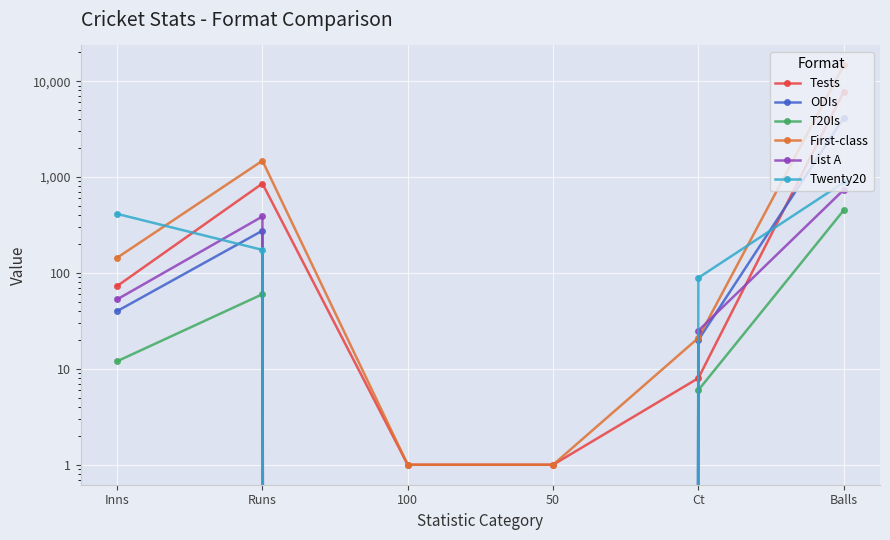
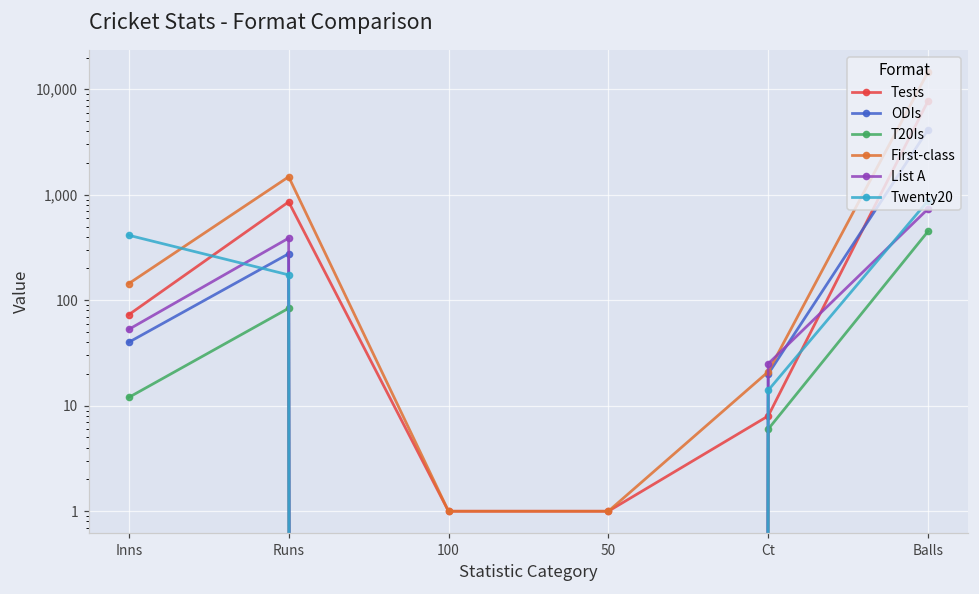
T20Is, Runs: 60 -> 80
Twenty20, Ct: 90 -> 14
